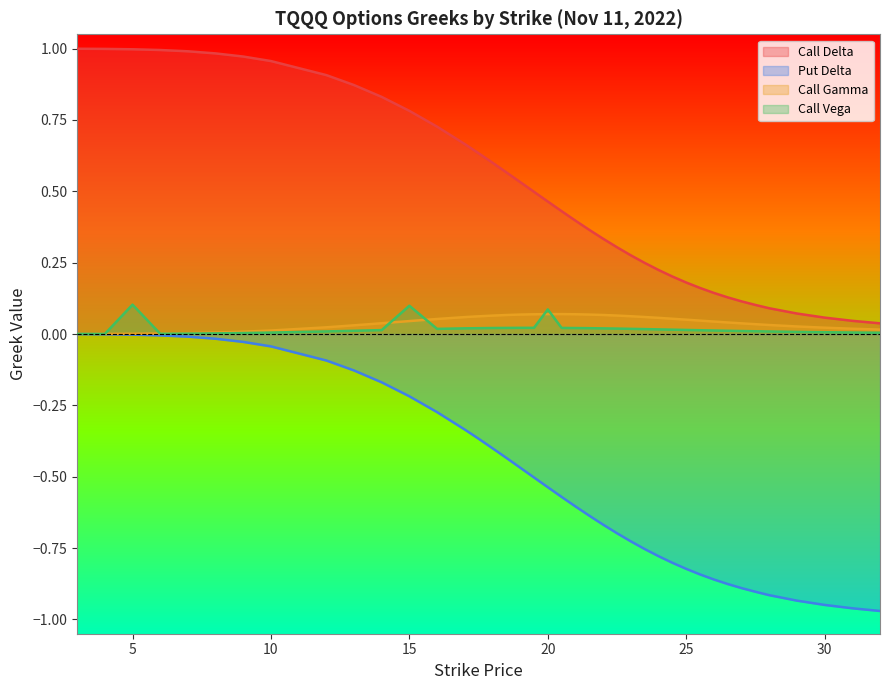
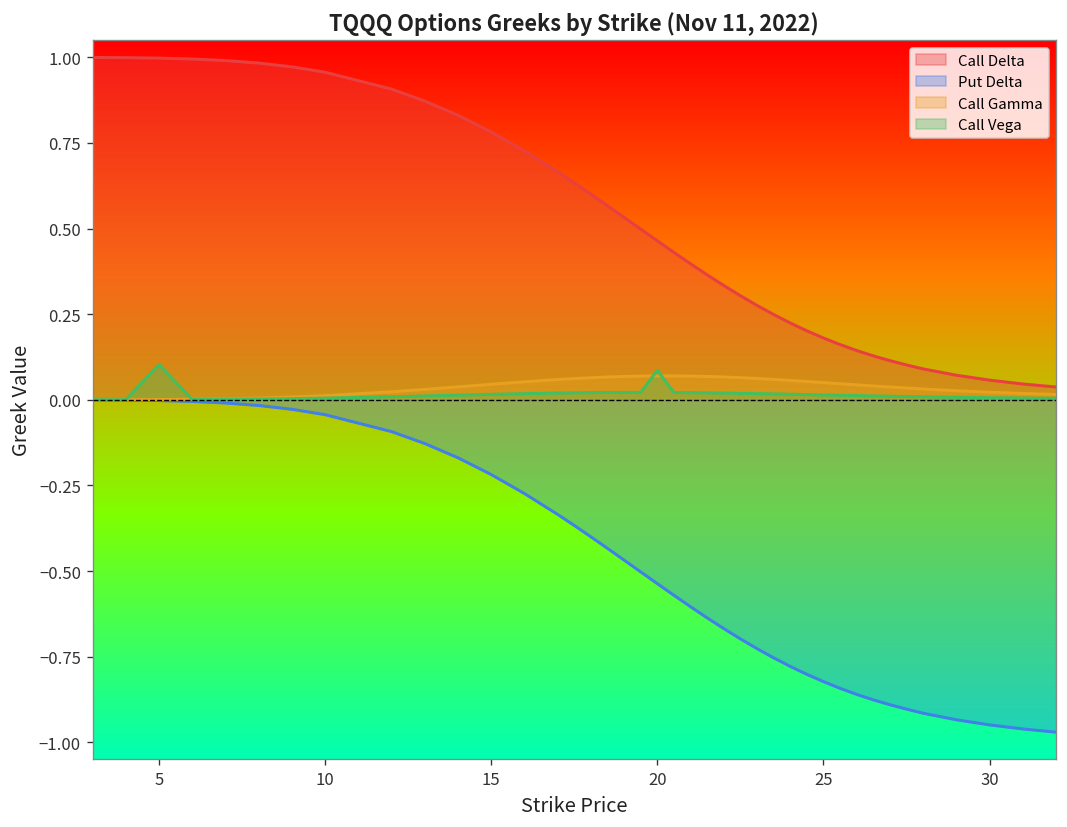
Call Vega, 15: 0.10 -> 0.02
